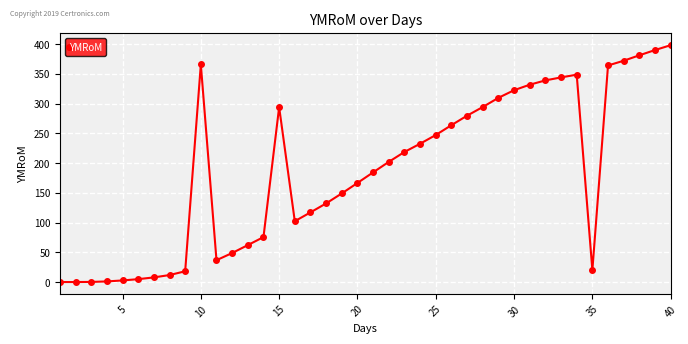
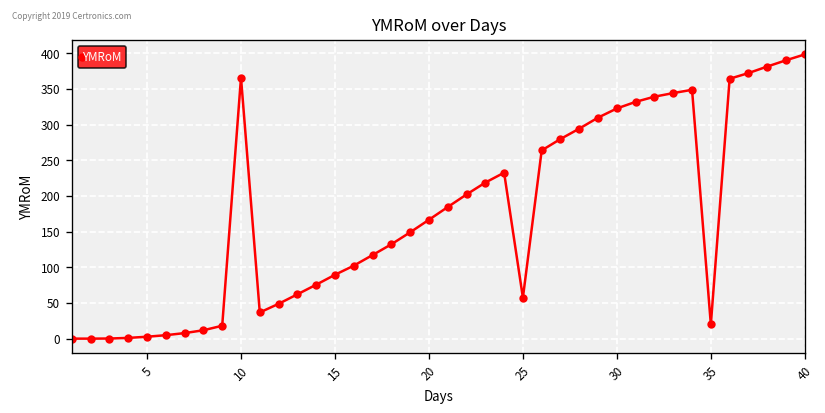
15: 290 -> 90
25: 250 -> 60
